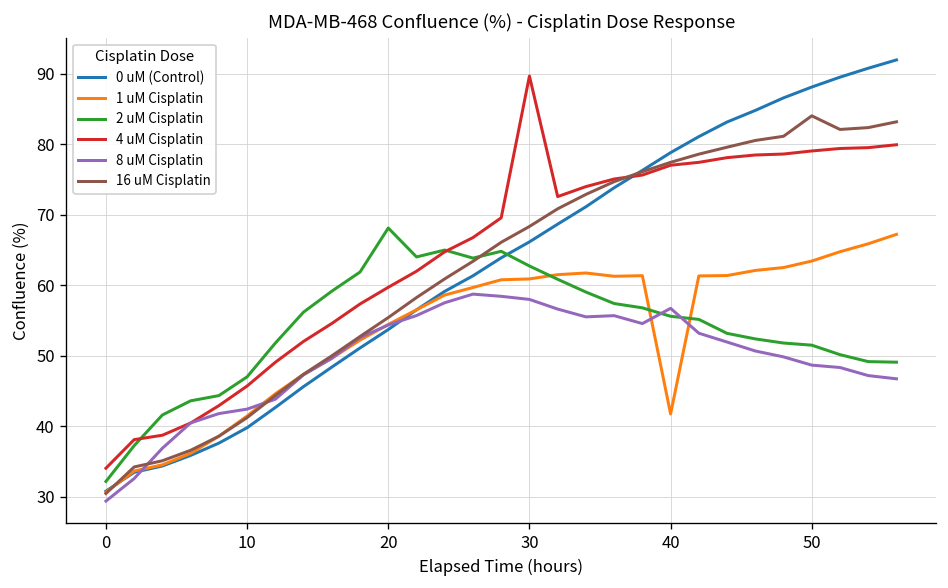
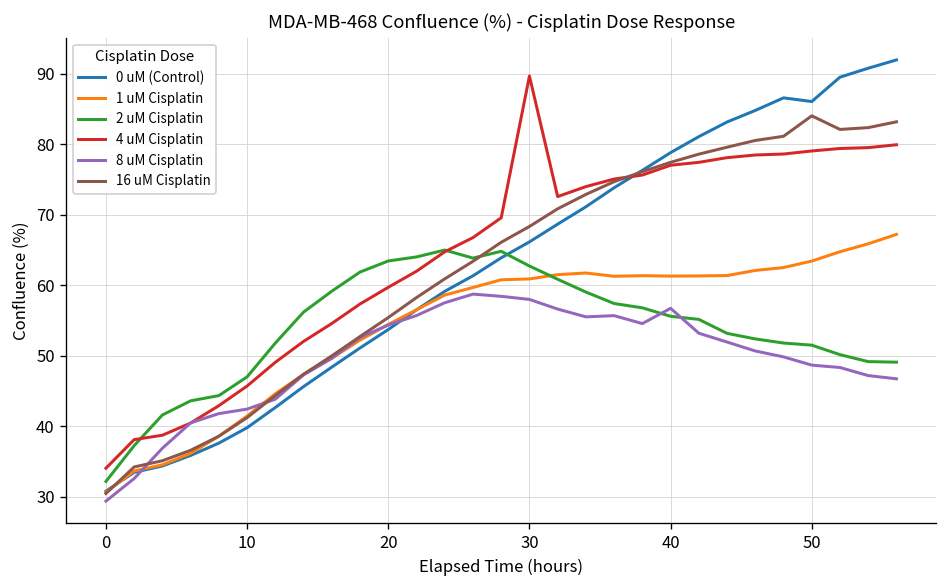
2 uM Cisplatin, 20: 68 -> 63
1 uM Cisplatin, 40: 42 -> 61
0 uM (Control), 50: 88 -> 86
